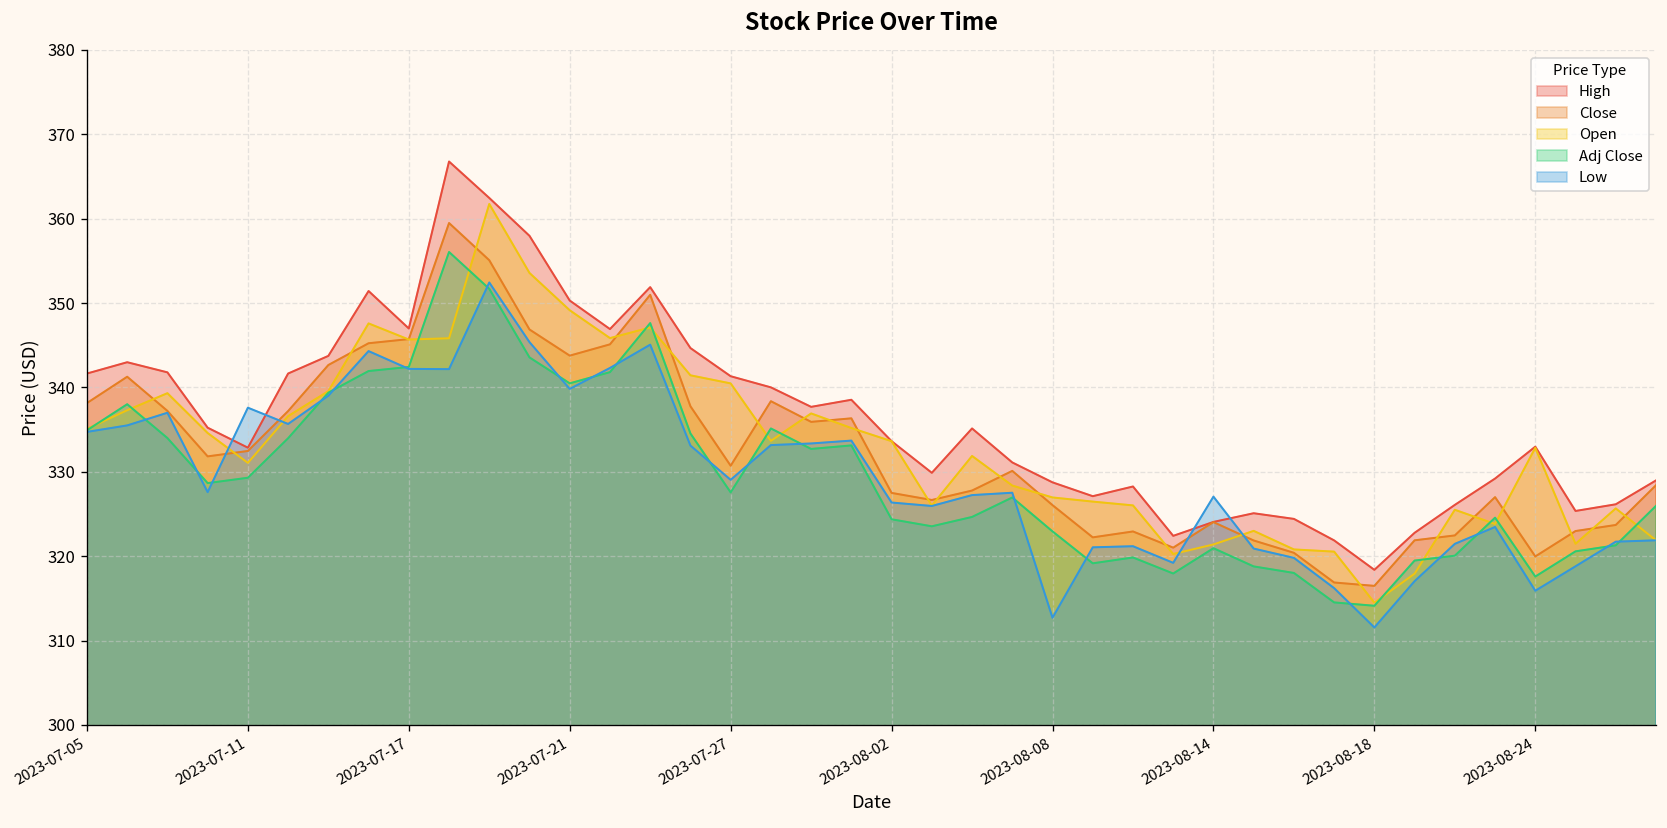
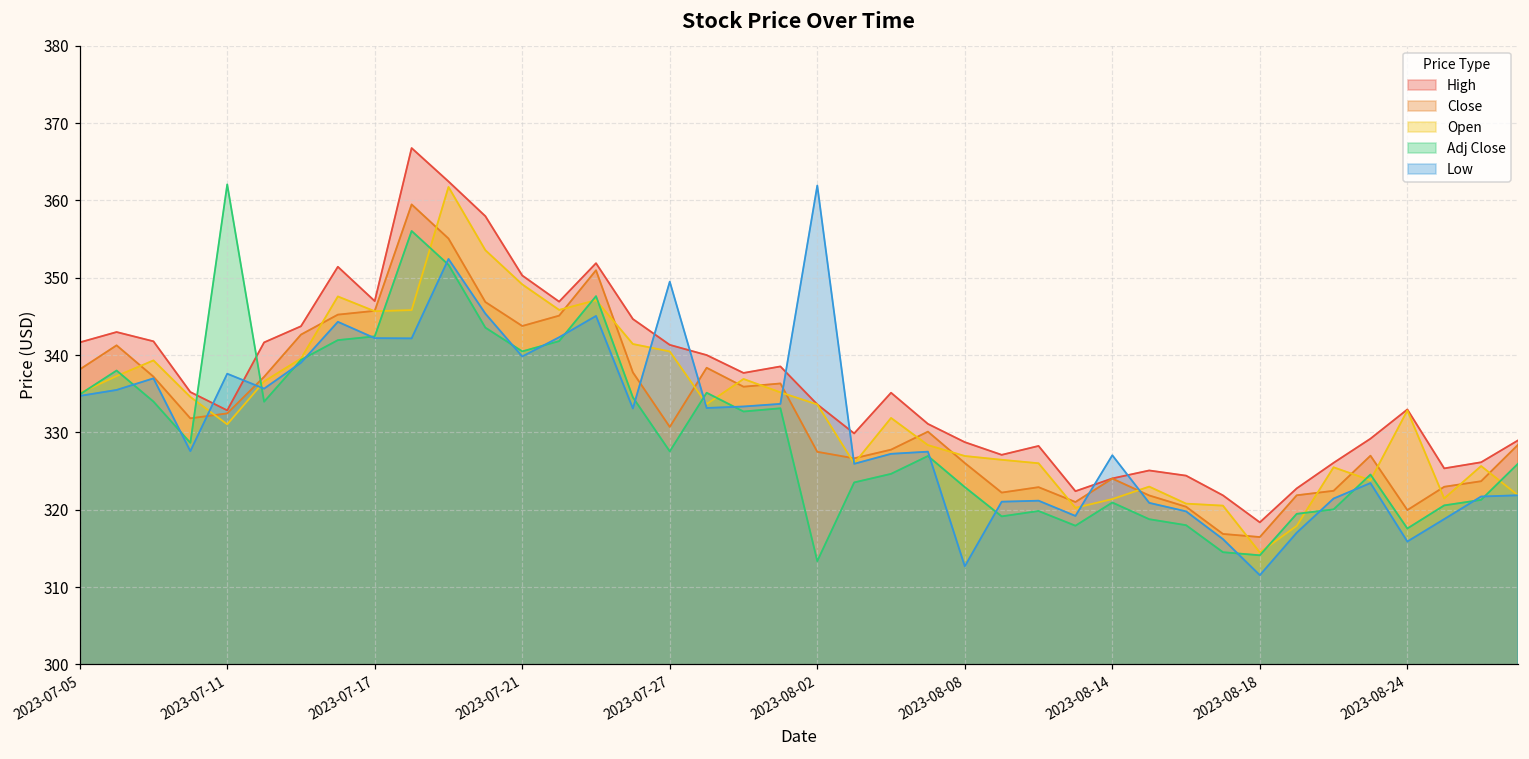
Adj Close, 2023-07-11: 329 -> 362
Low, 2023-07-27: 329 -> 350
Adj Close, 2023-08-02: 324 -> 313
Low, 2023-08-02: 326 -> 362
